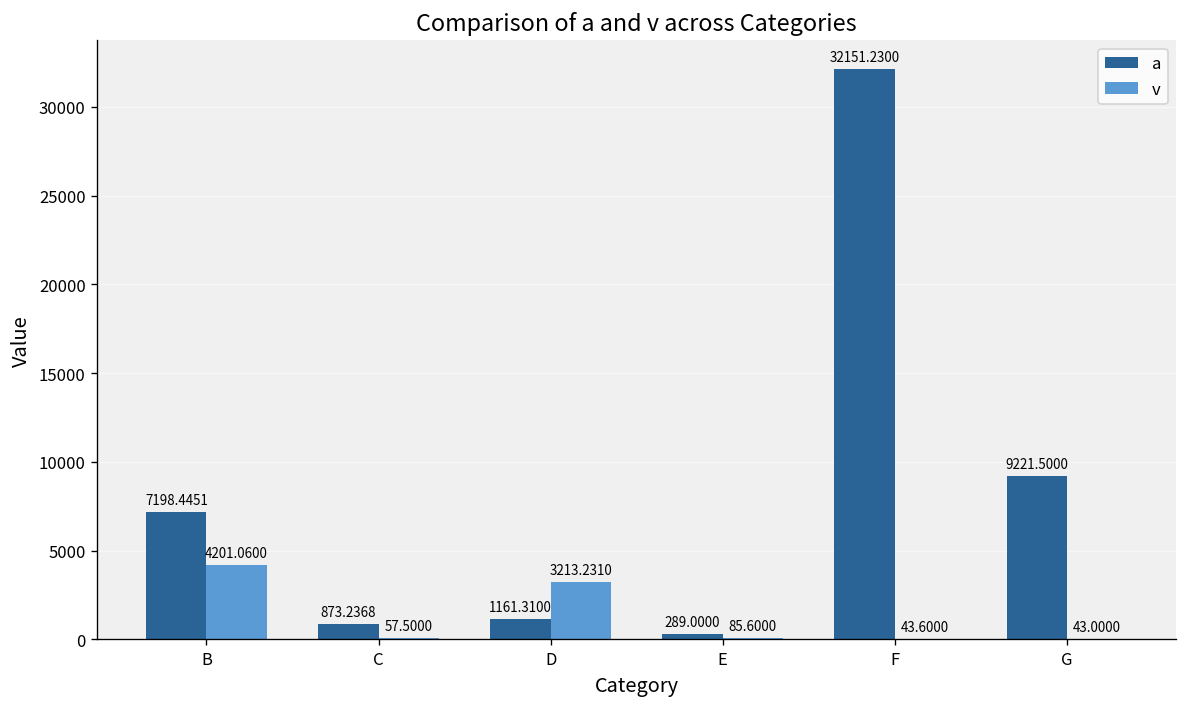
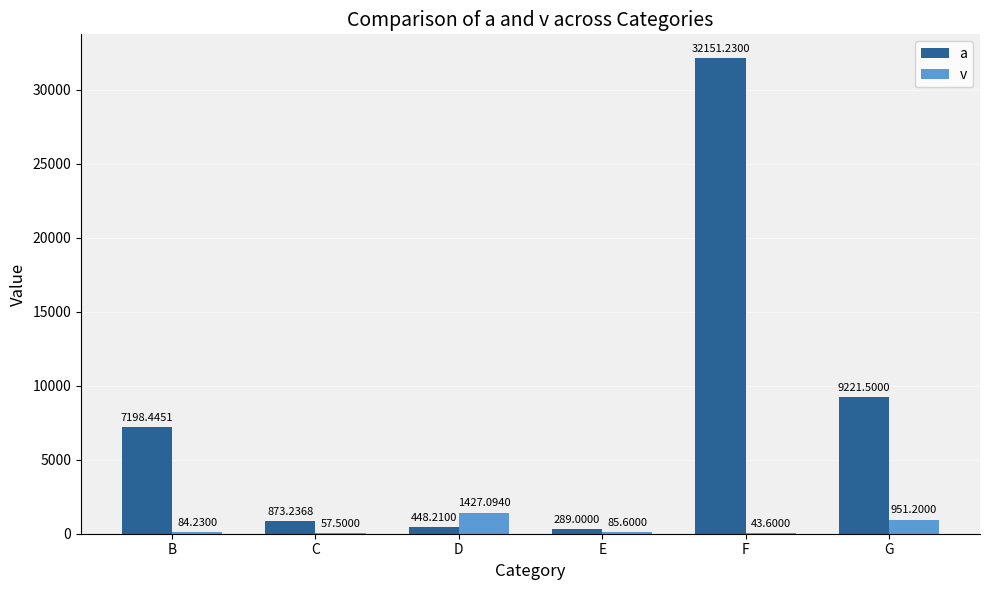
v, B: 4201.0600 -> 84.2300
a, D: 1161.3100 -> 448.2100
v, D: 3213.2310 -> 1427.0940
v, G: 43.0000 -> 951.2000
